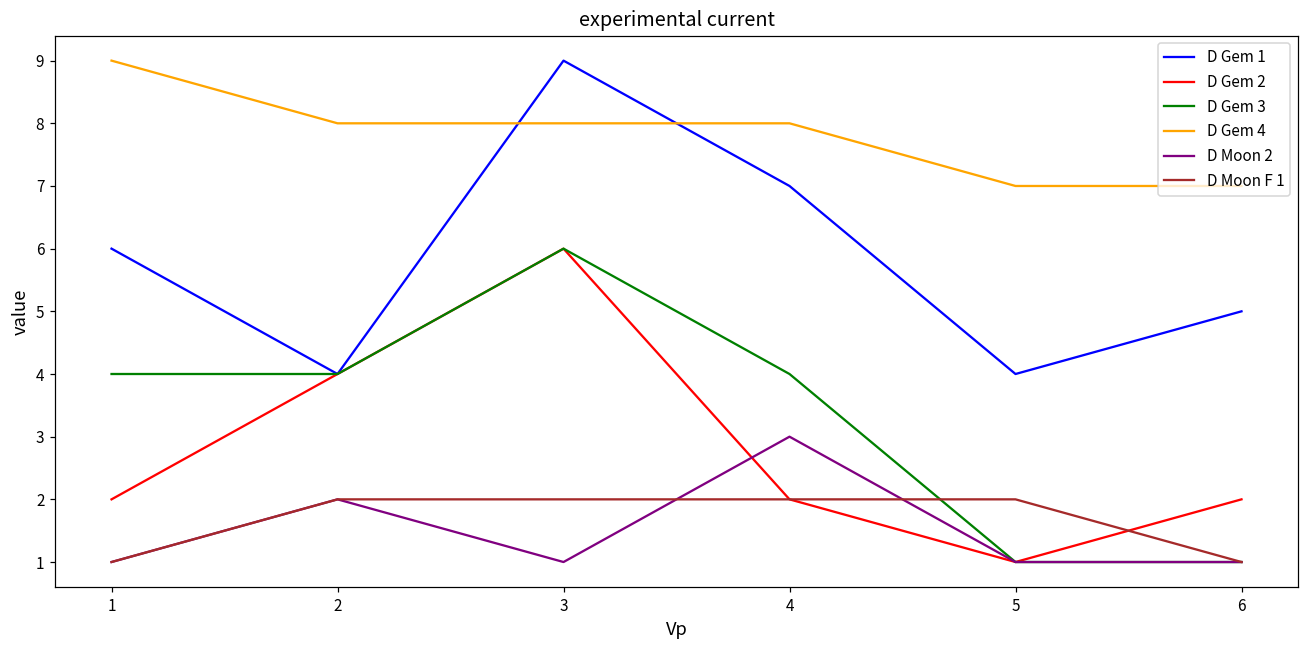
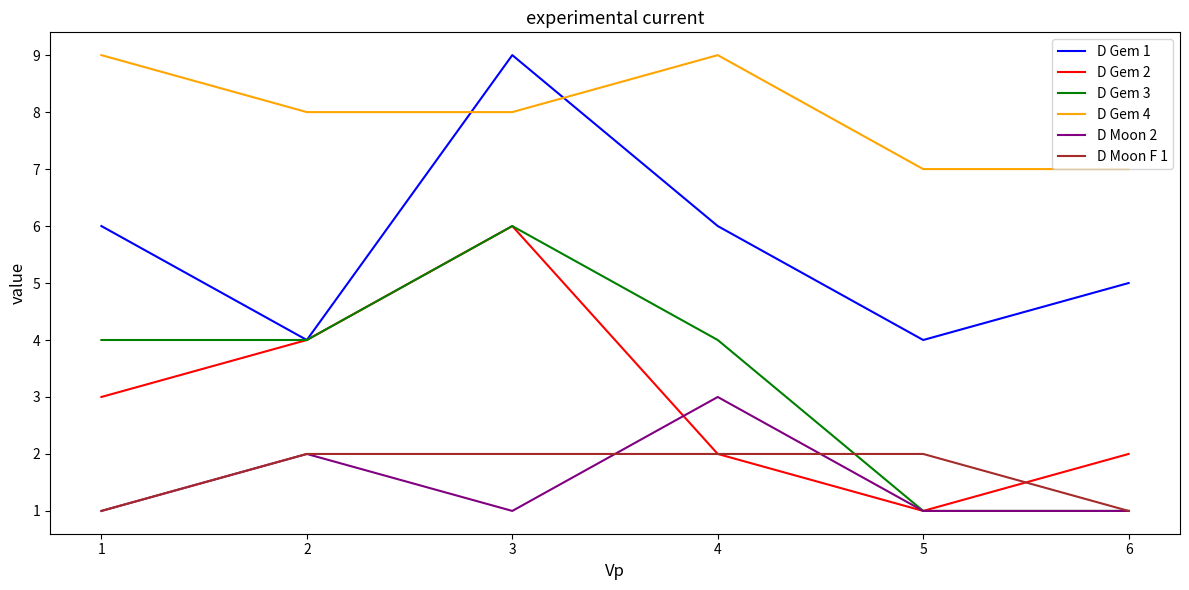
D Gem 2, 1: 2 -> 3
D Gem 1, 4: 7 -> 6
D Gem 4, 4: 8 -> 9
